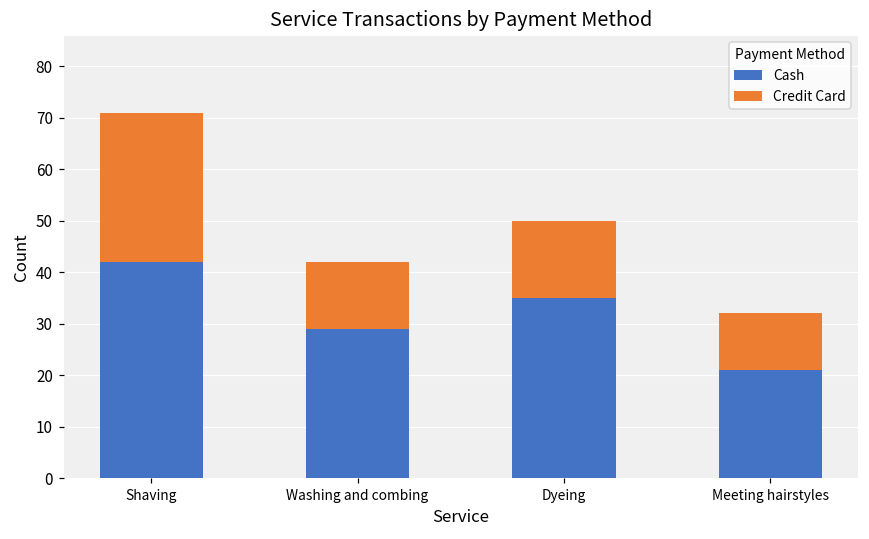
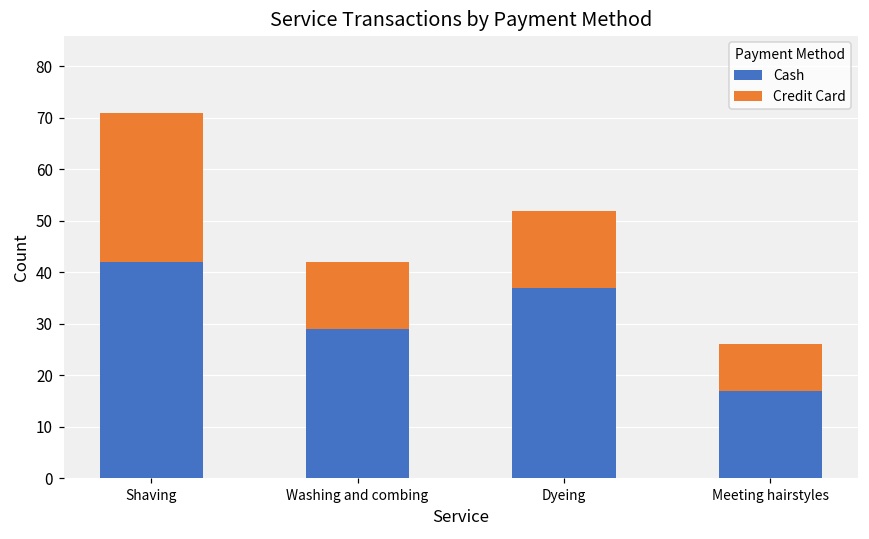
Cash, Dyeing: 35 -> 37
Cash, Meeting hairstyles: 21 -> 17
Credit Card, Meeting hairstyles: 11 -> 9
